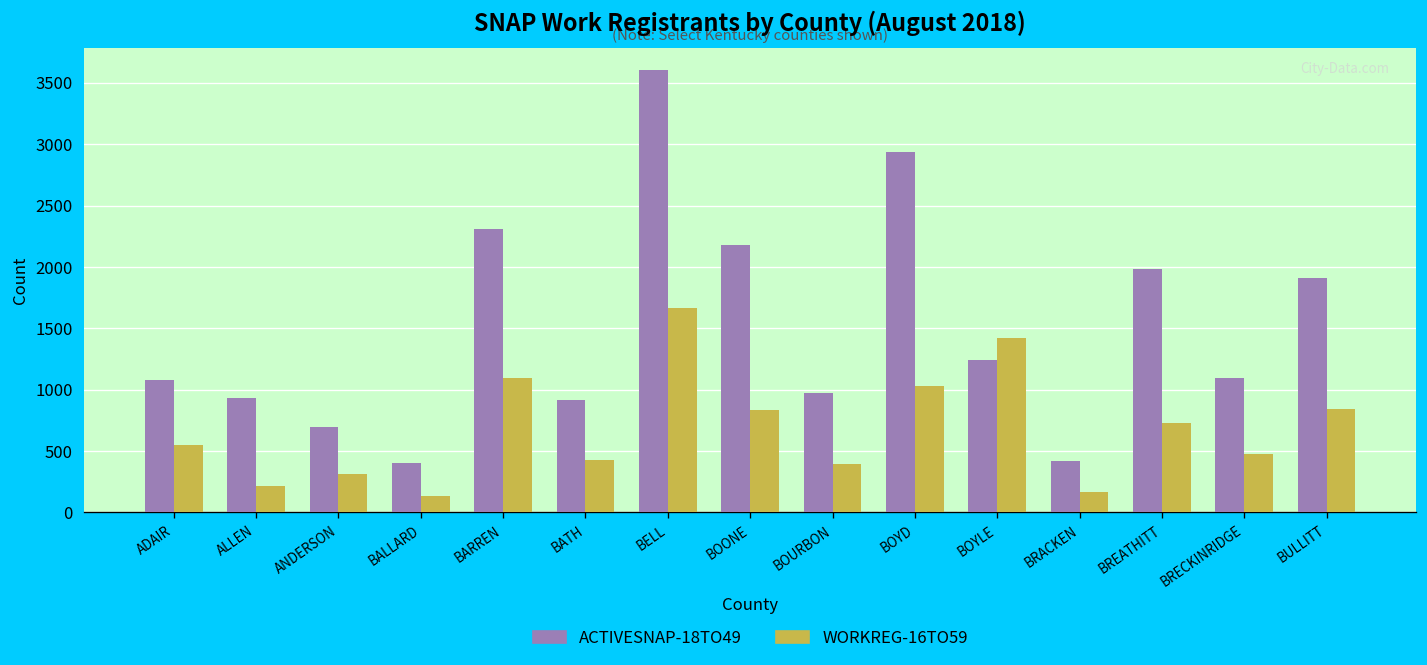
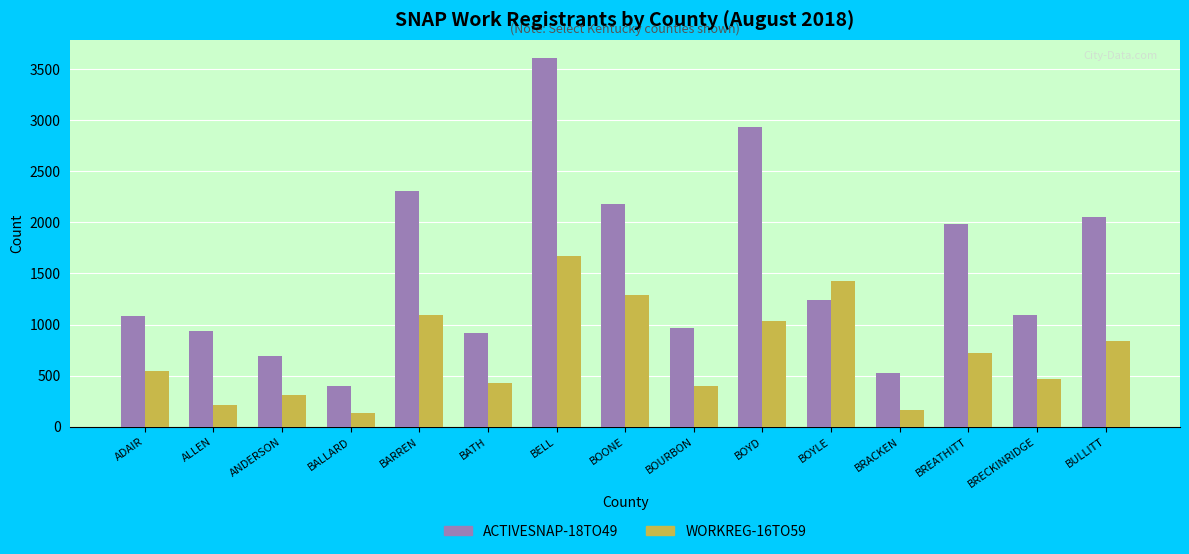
WORKREG-16TO59, BOONE: 830 -> 1290
ACTIVESNAP-18TO49, BRACKEN: 420 -> 520
ACTIVESNAP-18TO49, BULLITT: 1910 -> 2050
